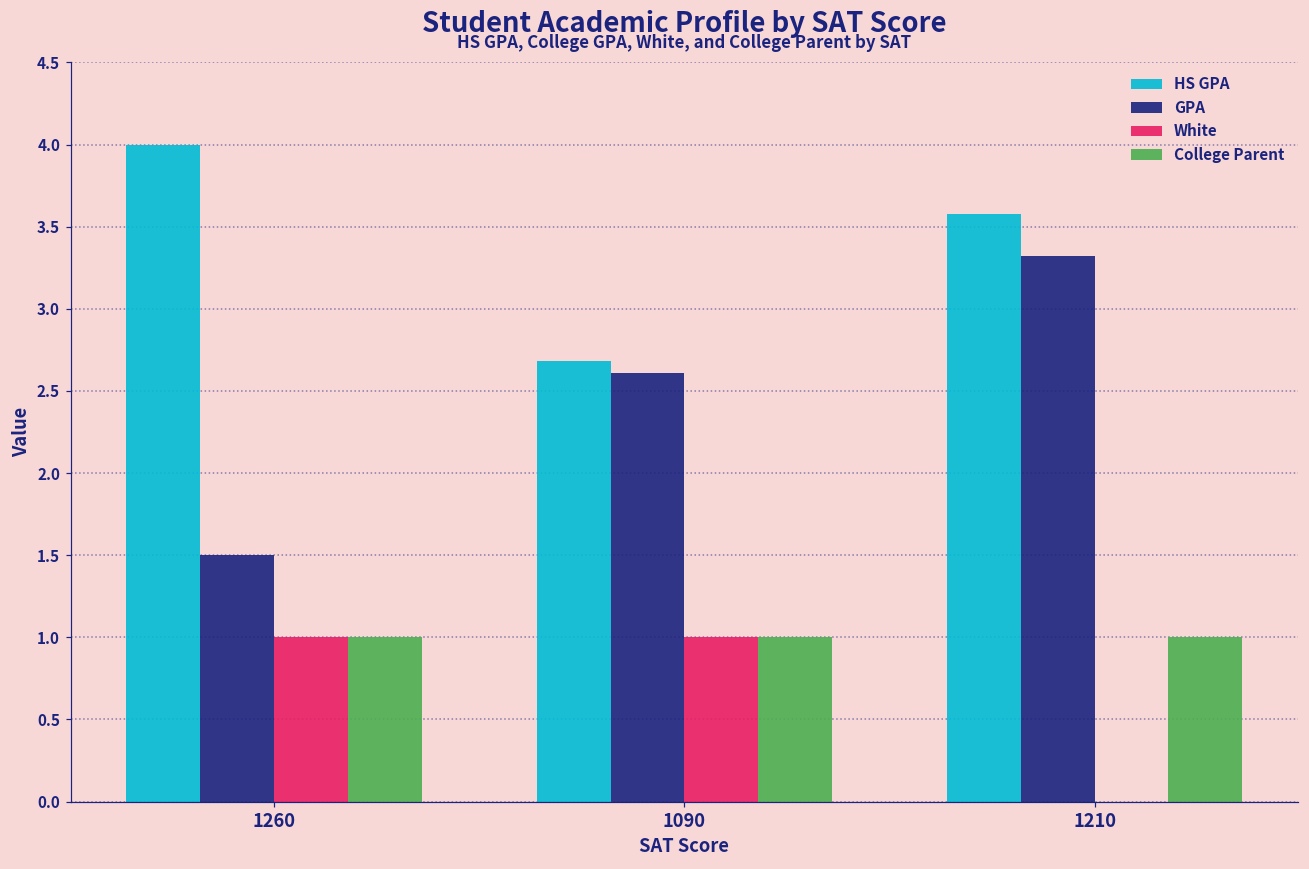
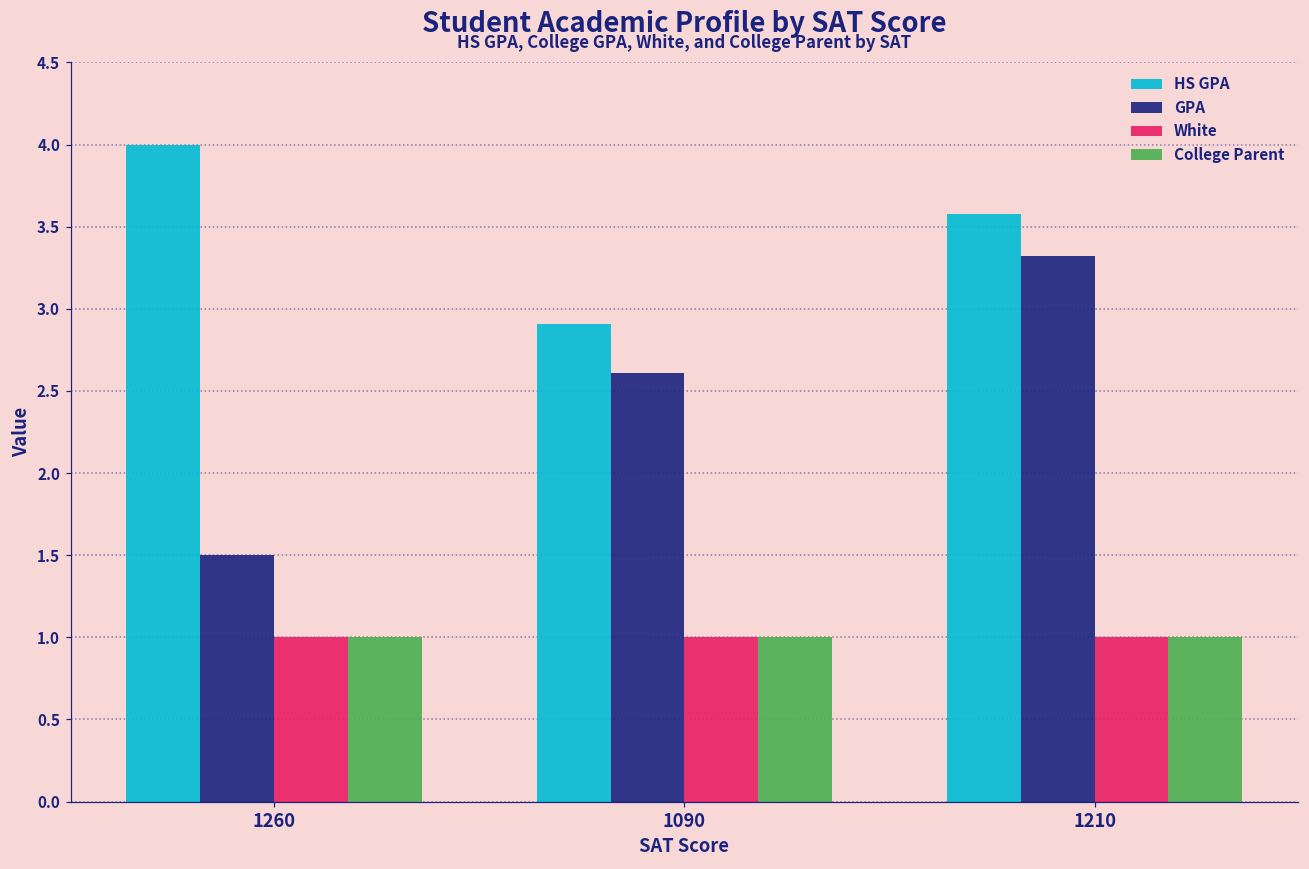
HS GPA, 1090: 2.68 -> 2.91
White, 1210: 0 -> 1
